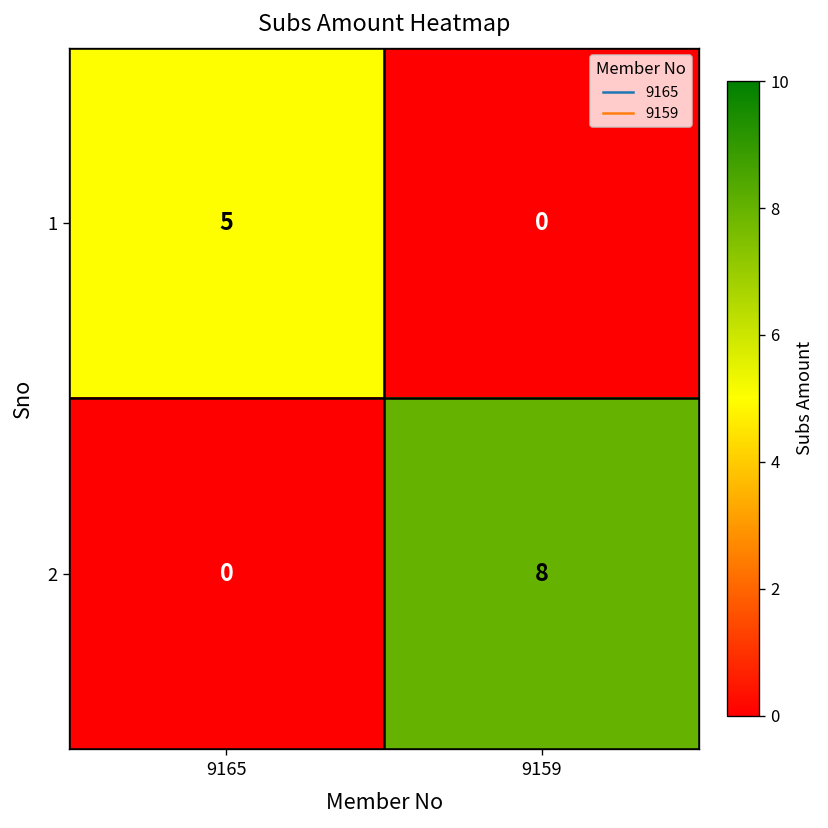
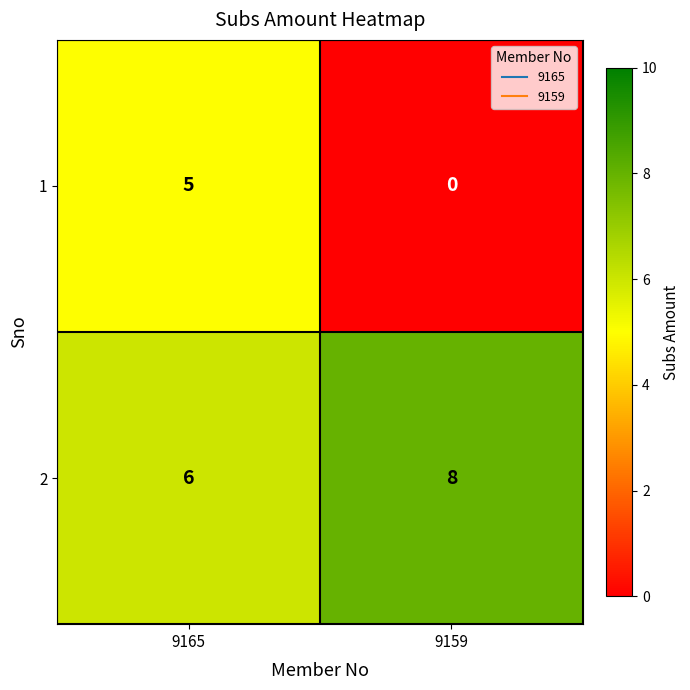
2, 9165: 0 -> 6
